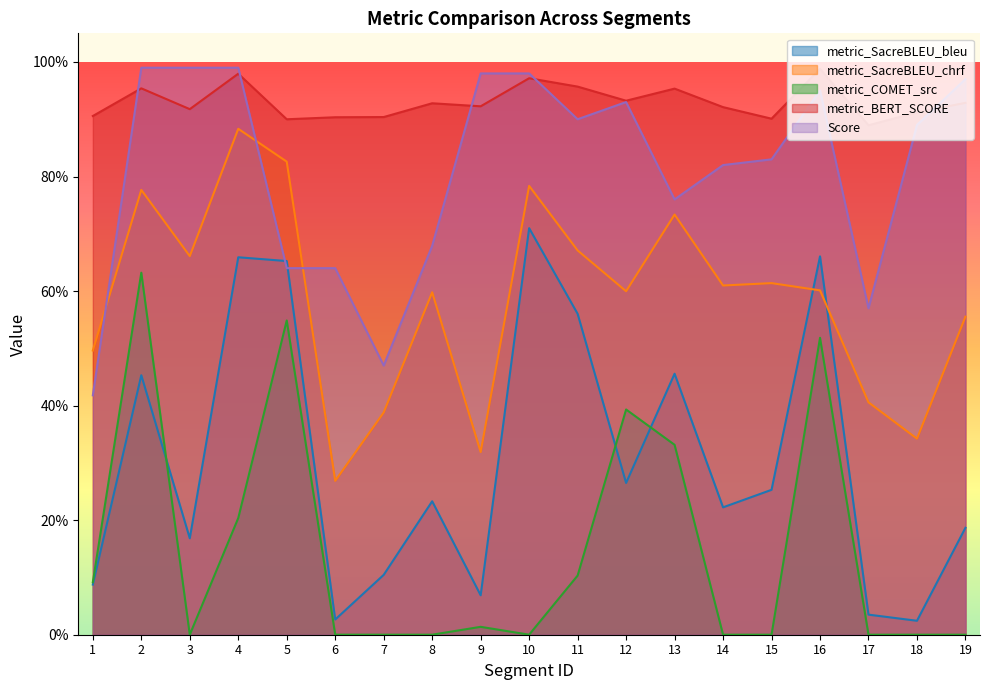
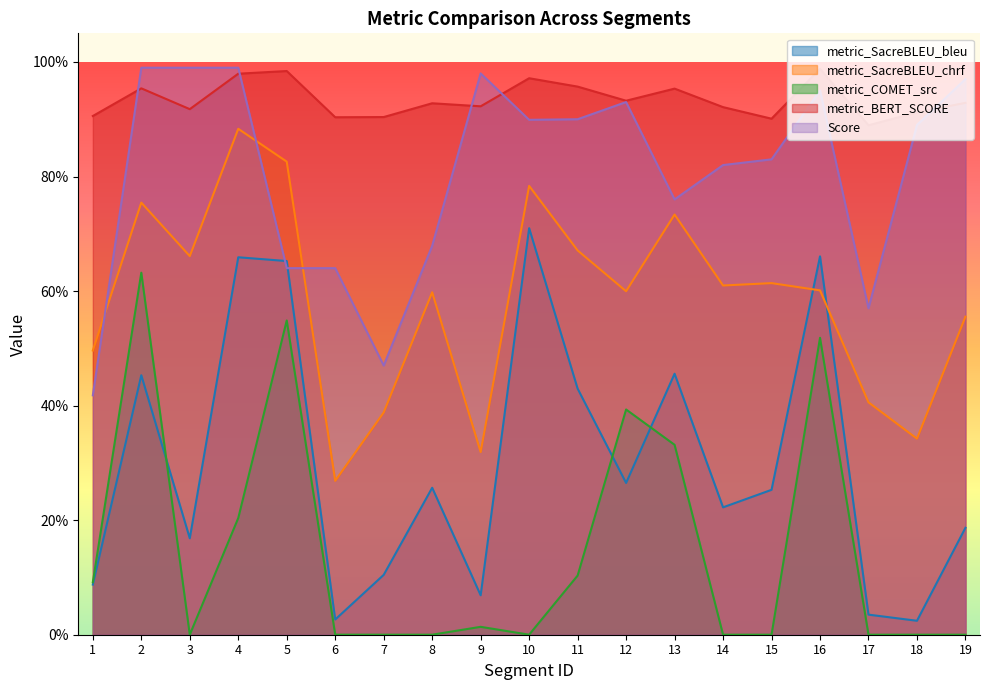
metric_SacreBLEU_chrf, 2: 78% -> 75%
metric_BERT_SCORE, 5: 90% -> 98%
metric_SacreBLEU_bleu, 8: 23% -> 26%
Score, 10: 98% -> 90%
metric_SacreBLEU_bleu, 11: 56% -> 43%
